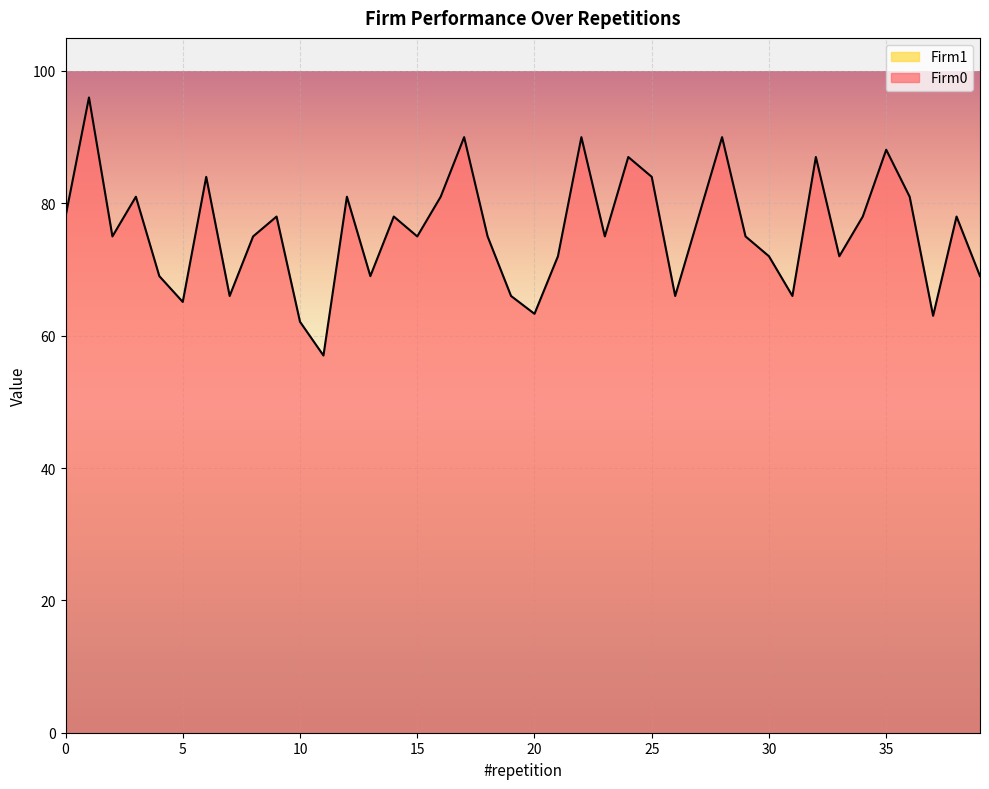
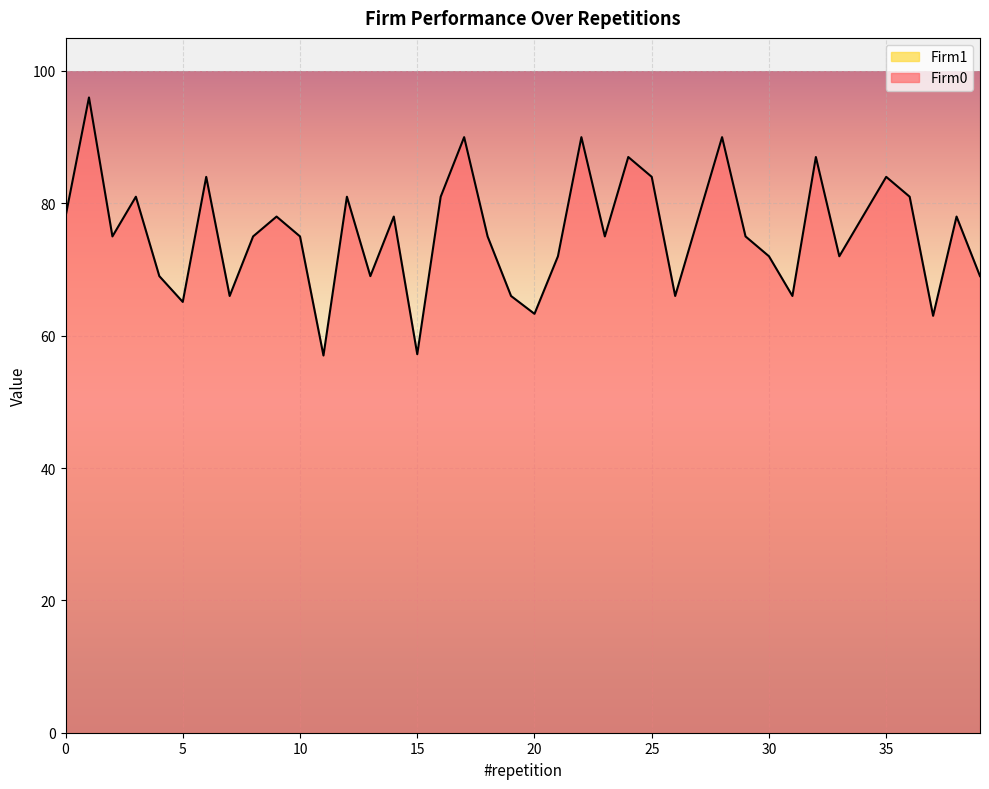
Firm0, 10: 62 -> 75
Firm0, 15: 75 -> 57
Firm0, 35: 88 -> 84
